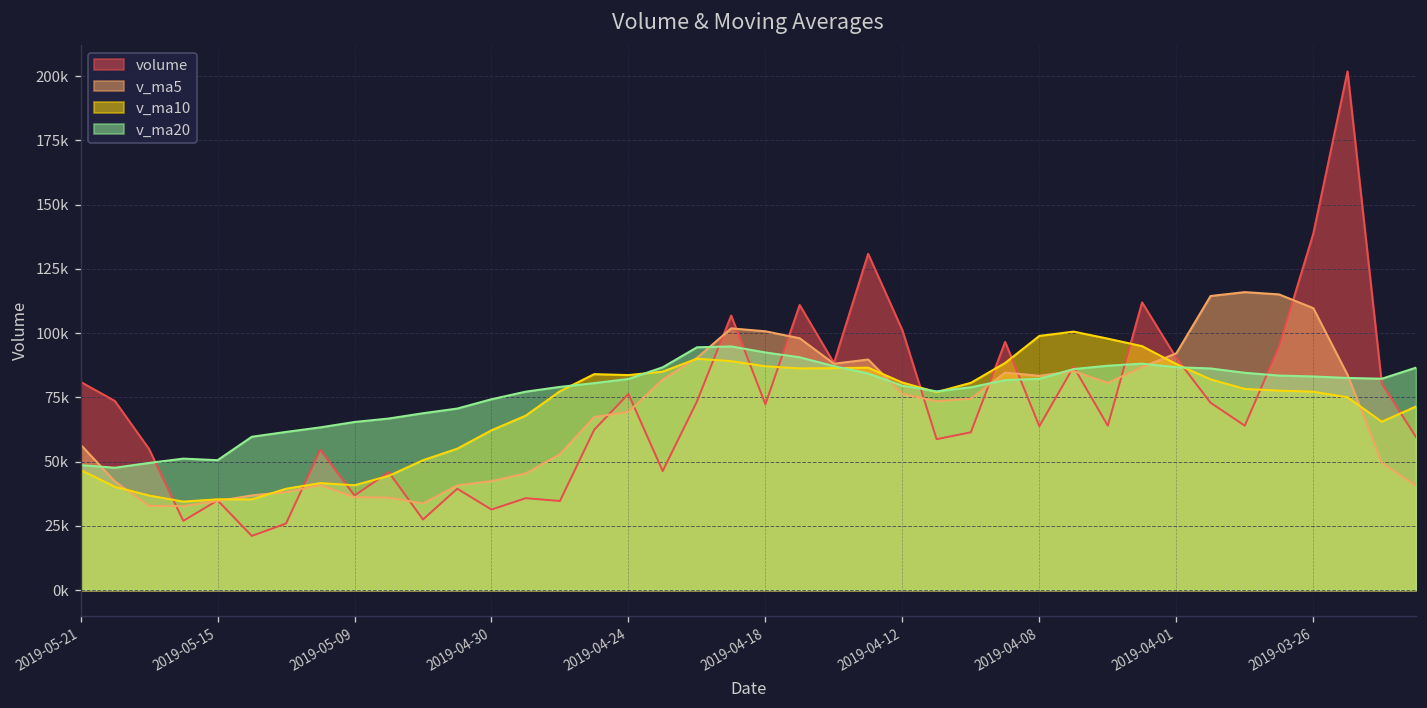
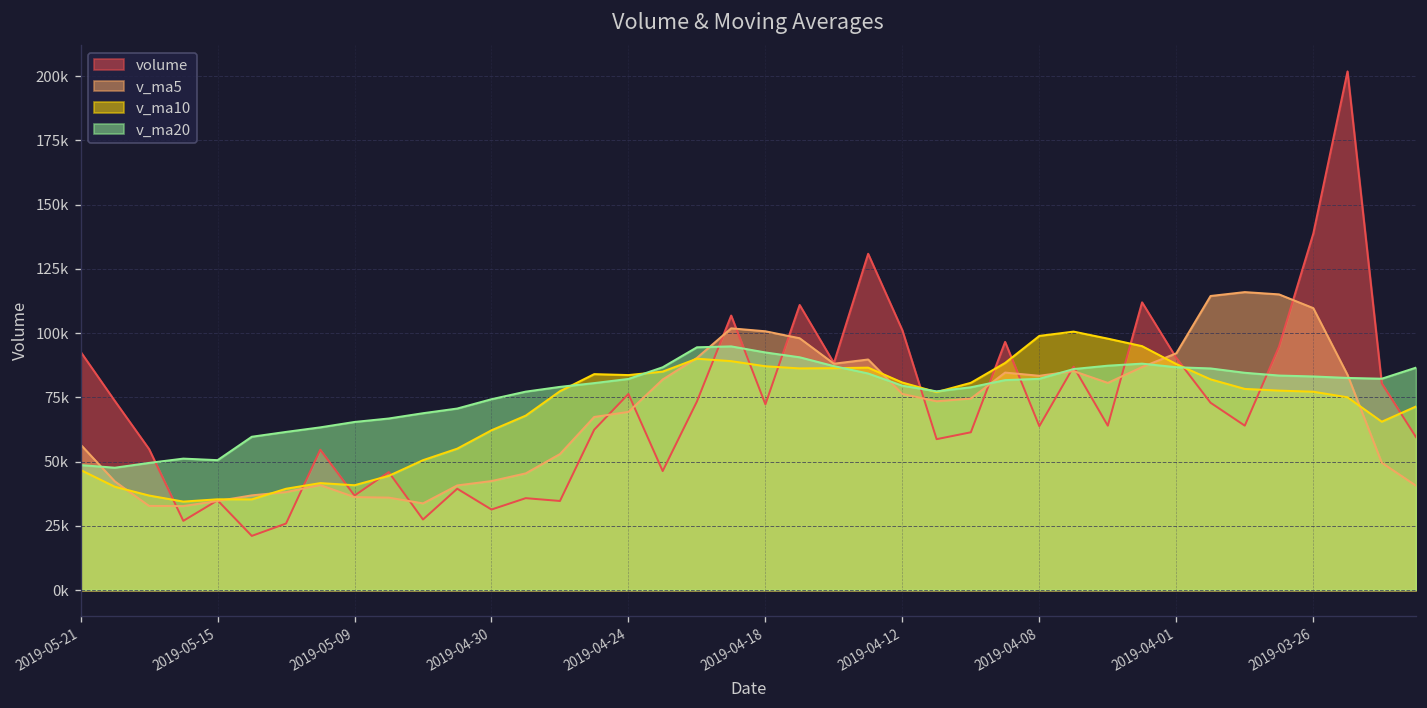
volume, 2019-05-21: 81000 -> 93000
